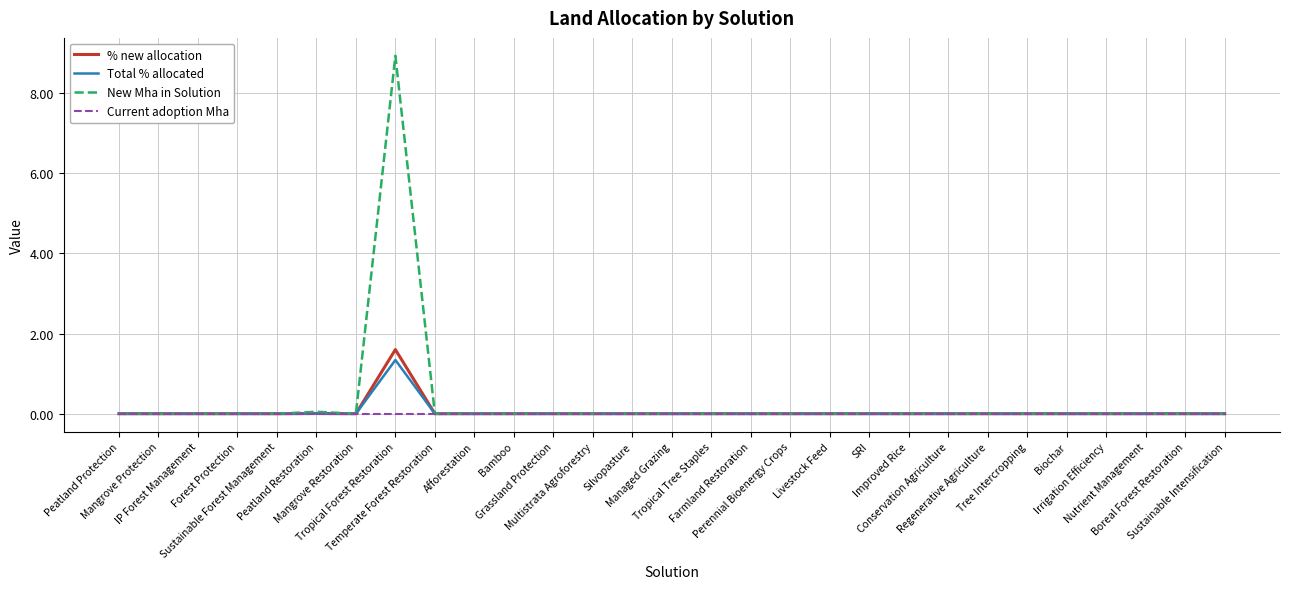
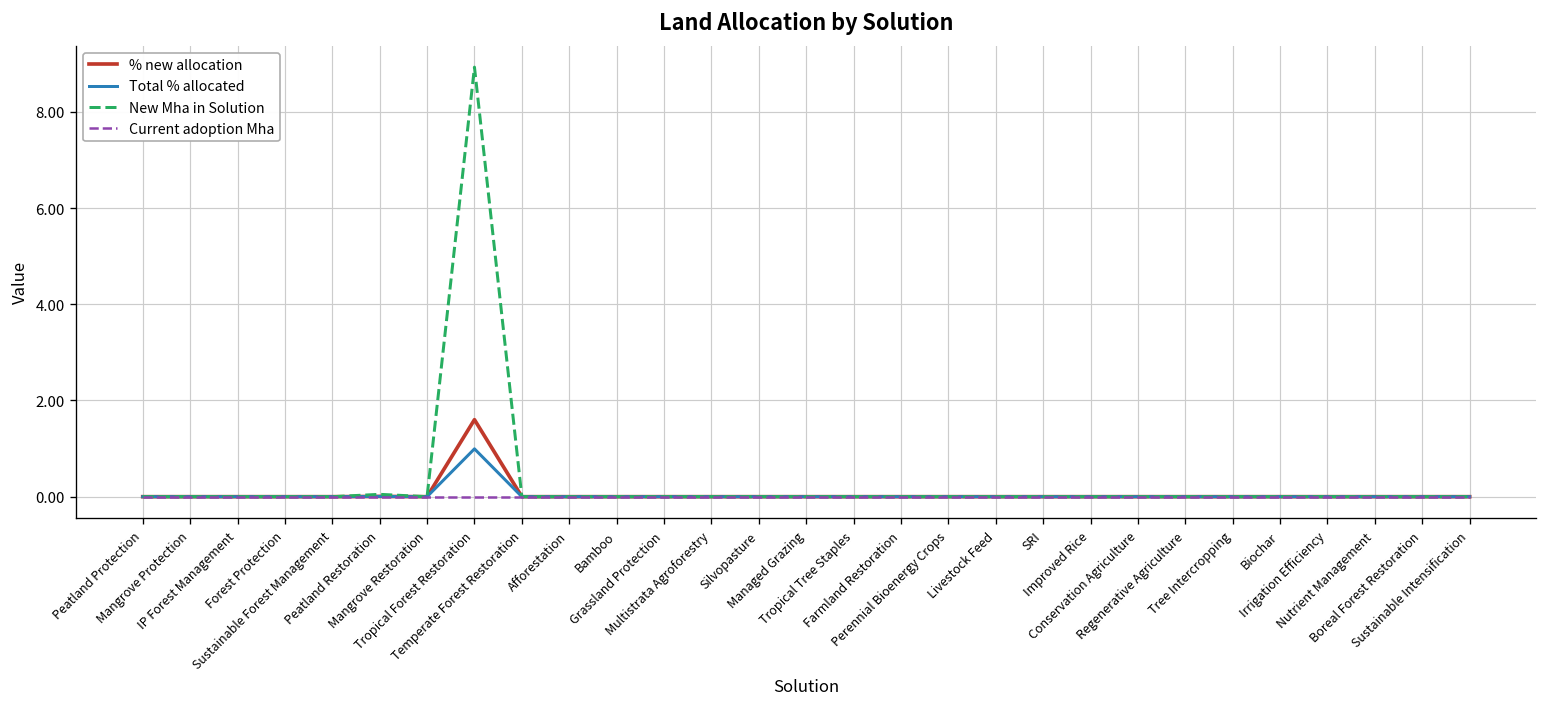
Total % allocated, Tropical Forest Restoration: 1.3 -> 1.0
